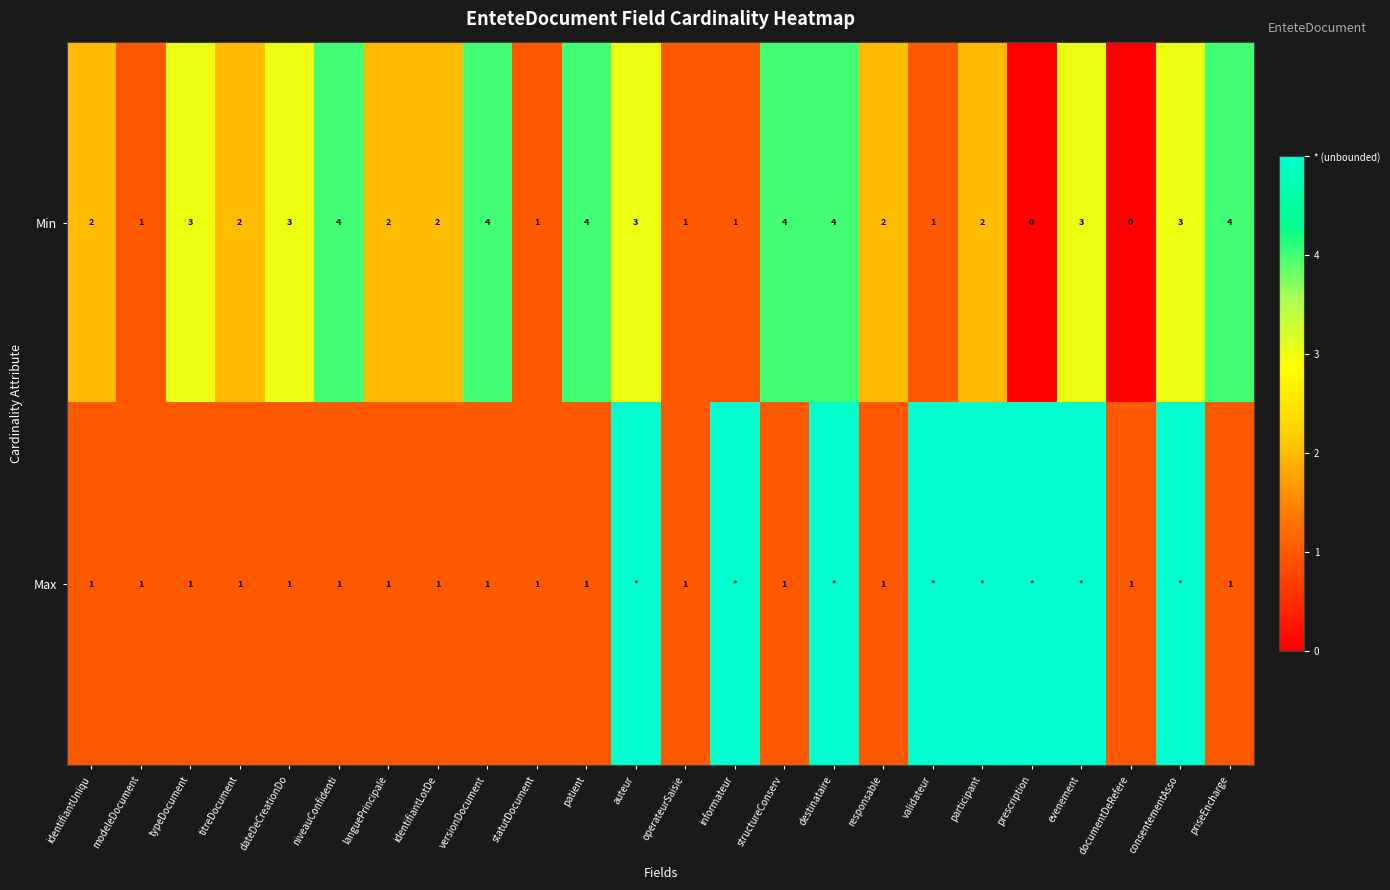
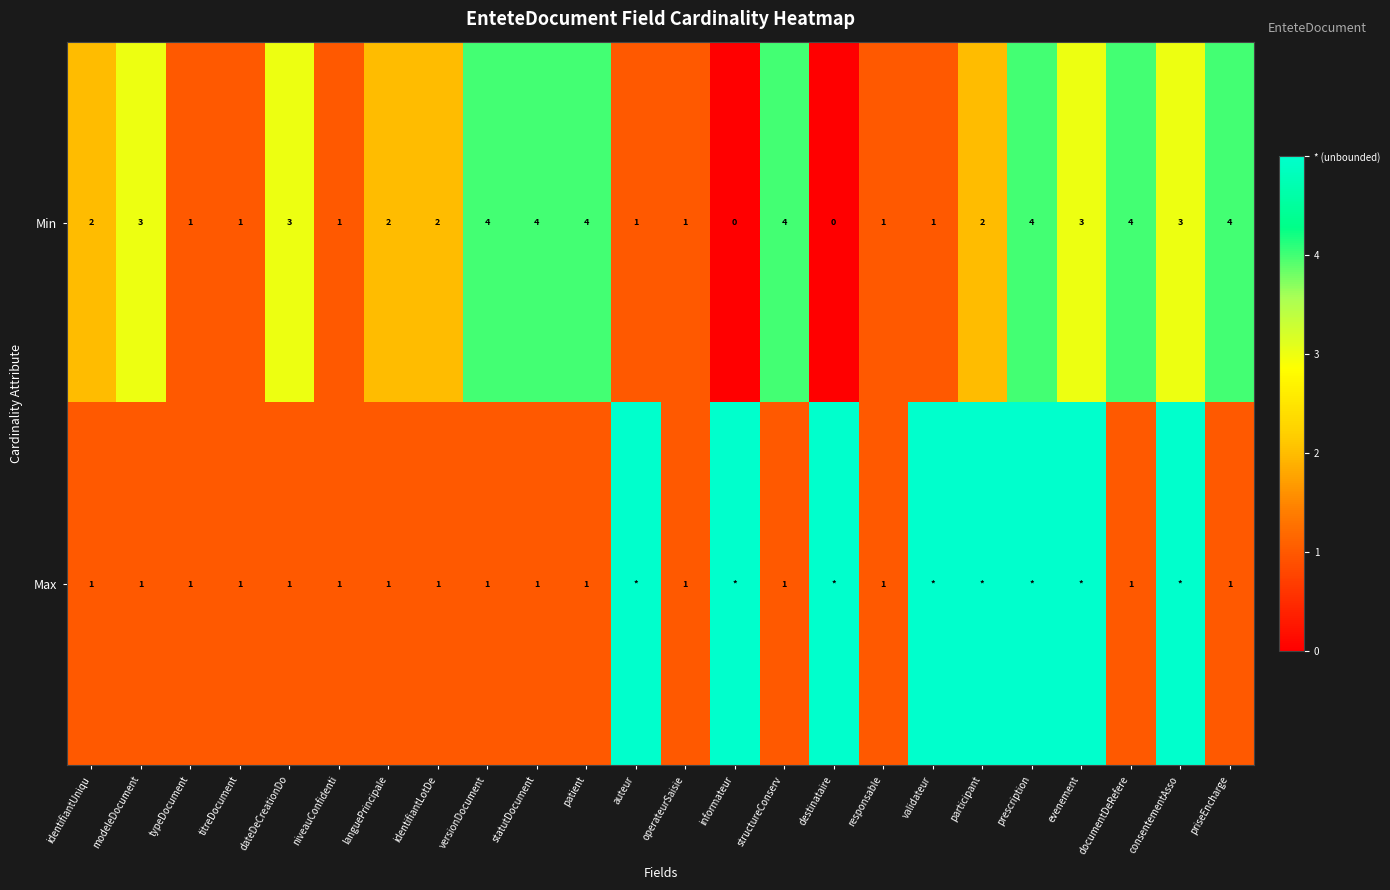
Min, modeleDocument: 1 -> 3
Min, typeDocument: 3 -> 1
Min, titreDocument: 2 -> 1
Min, niveauConfidenti: 4 -> 1
Min, statutDocument: 1 -> 4
Min, auteur: 3 -> 1
Min, informateur: 1 -> 0
Min, destinataire: 4 -> 0
Min, responsable: 2 -> 1
Min, prescription: 0 -> 4
Min, documentDeRefere: 0 -> 4
